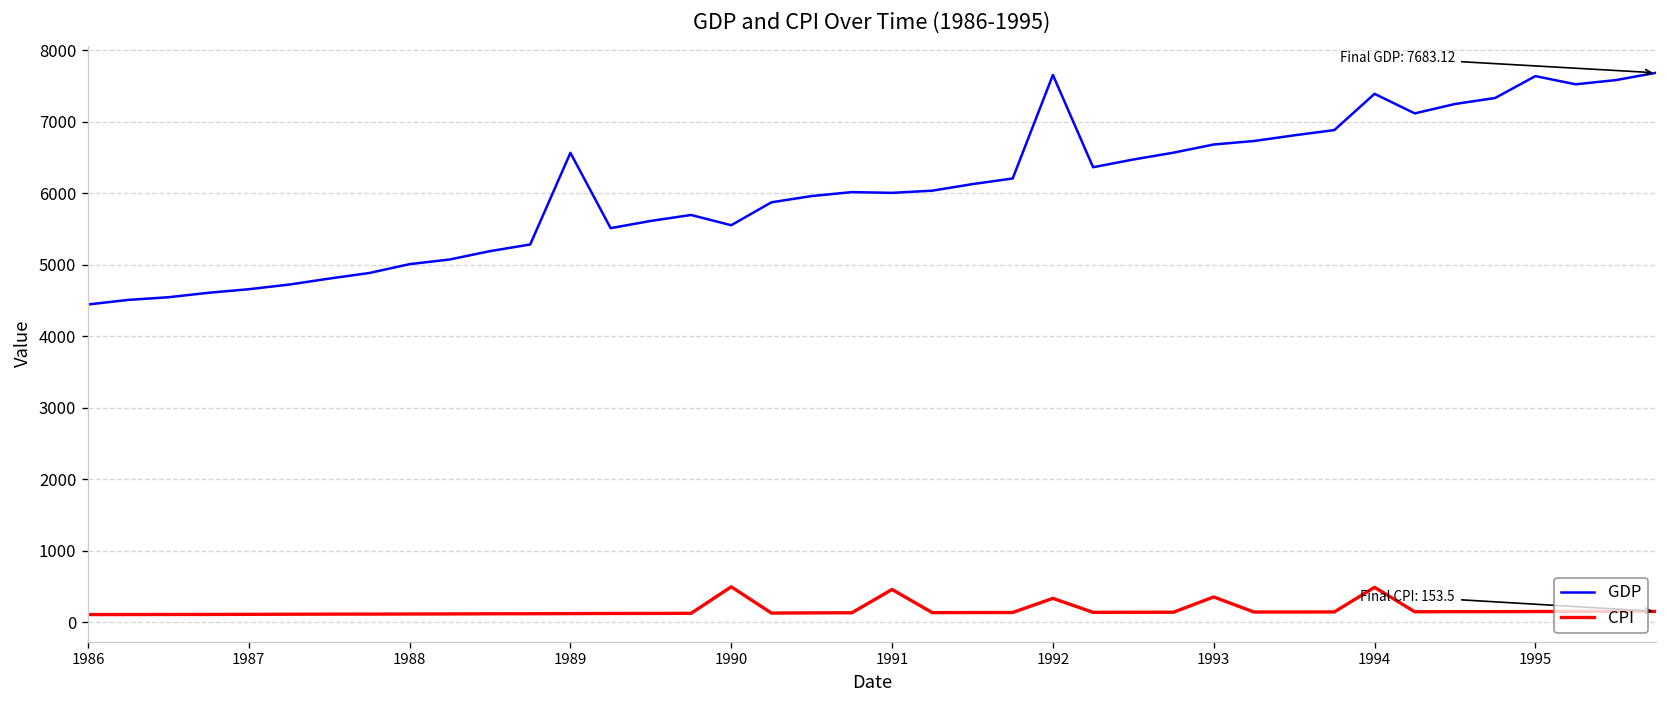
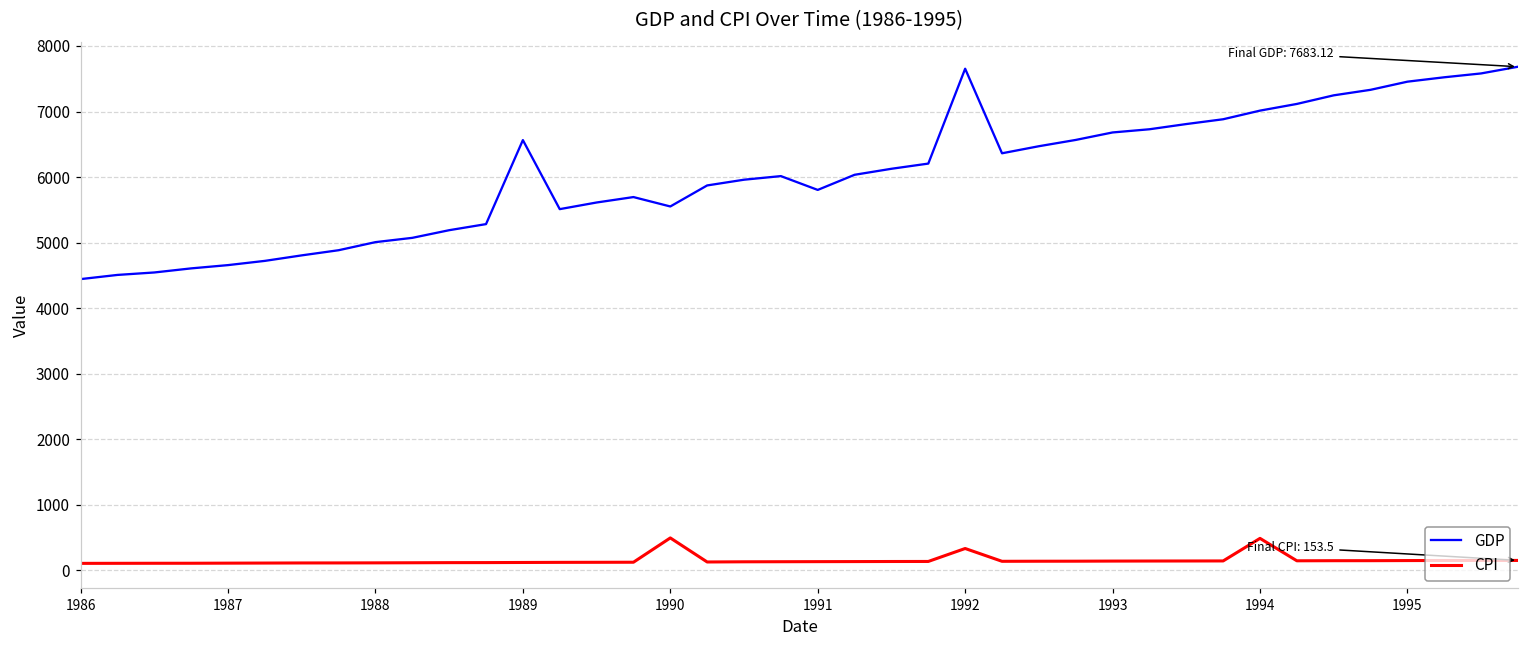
GDP, 1991: 6000 -> 5800
CPI, 1991: 500 -> 100
CPI, 1993: 400 -> 100
GDP, 1994: 7400 -> 7000
GDP, 1995: 7600 -> 7500
